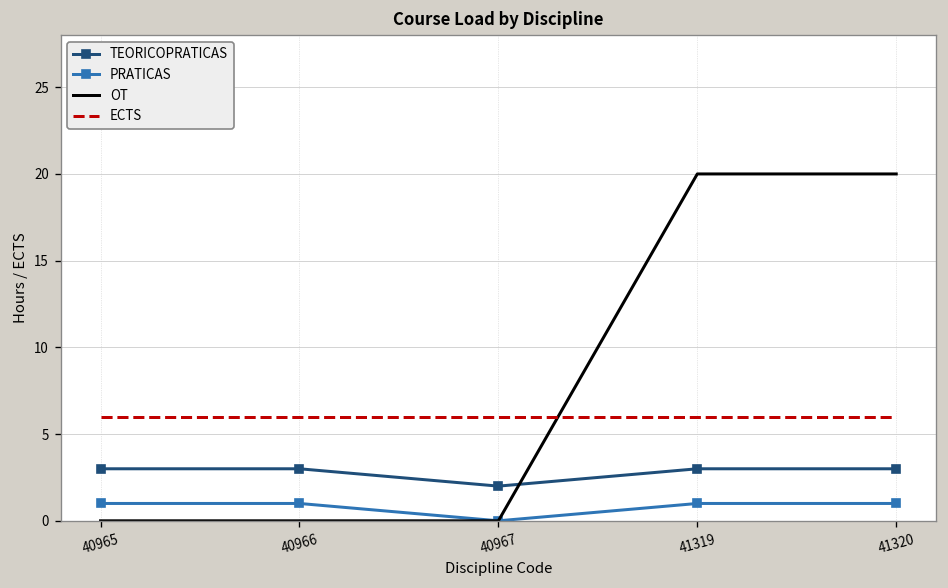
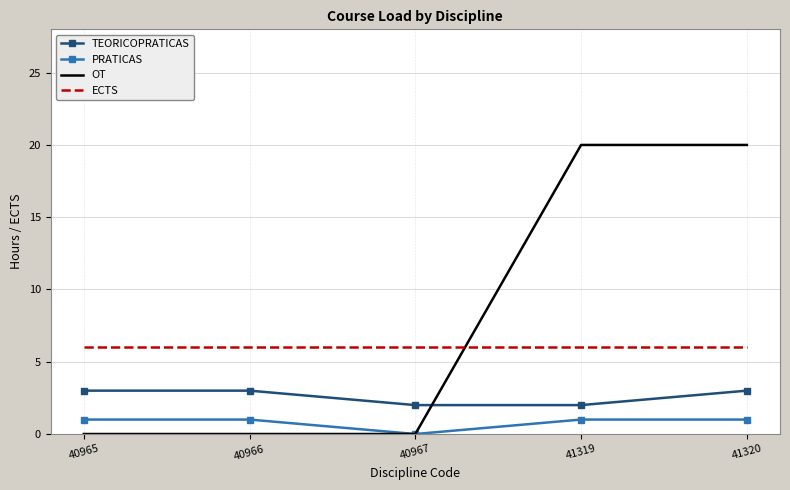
TEORICOPRATICAS, 41319: 3 -> 2
